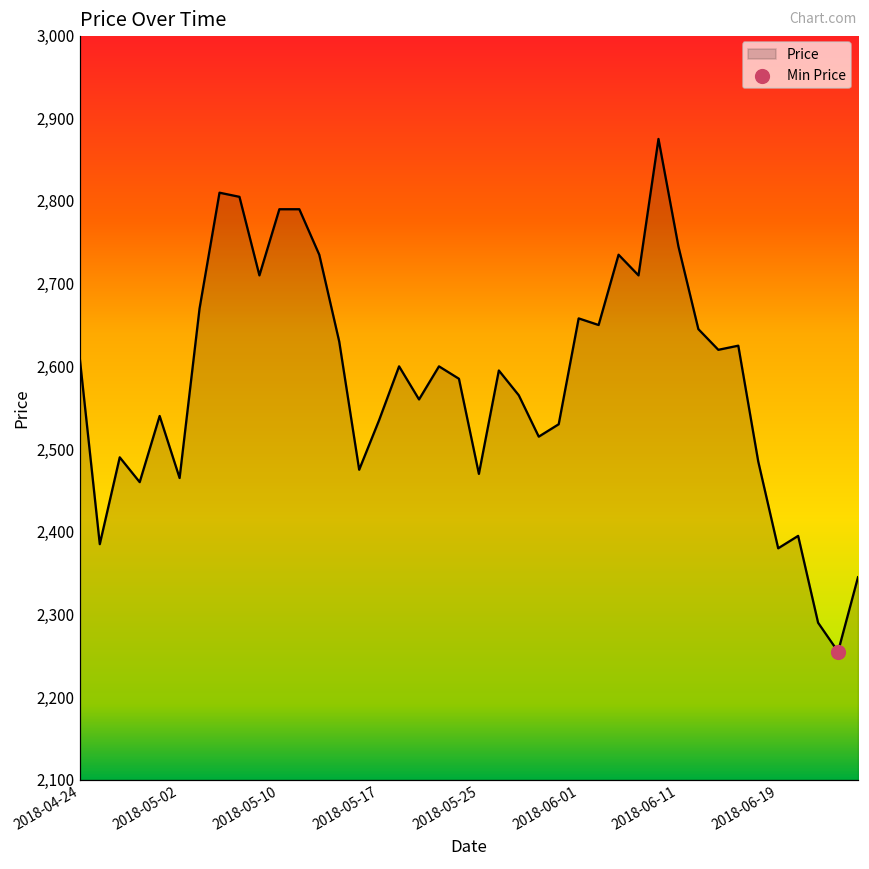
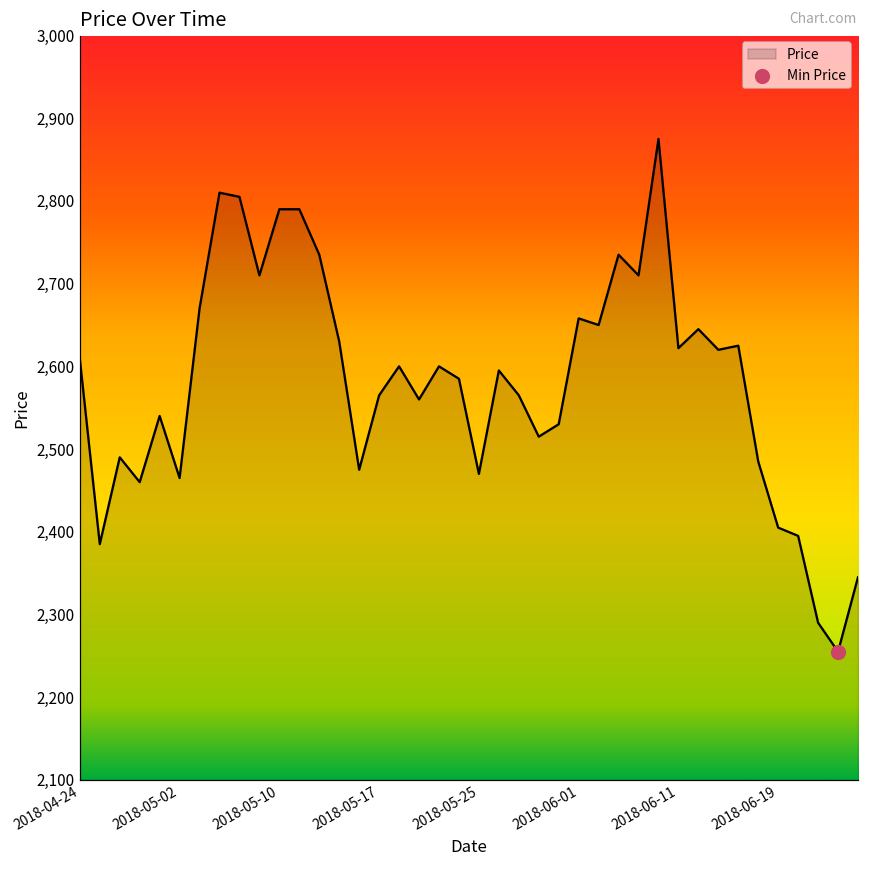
Price, 2018-05-17: 2,540 -> 2,570
Price, 2018-06-11: 2,750 -> 2,620
Price, 2018-06-19: 2,380 -> 2,410
